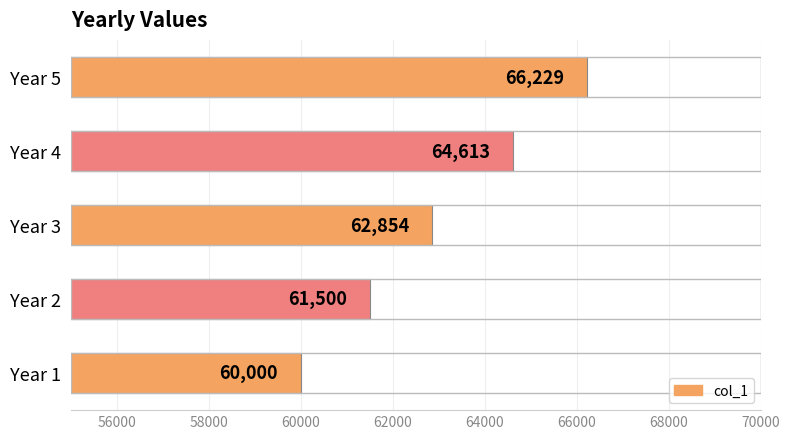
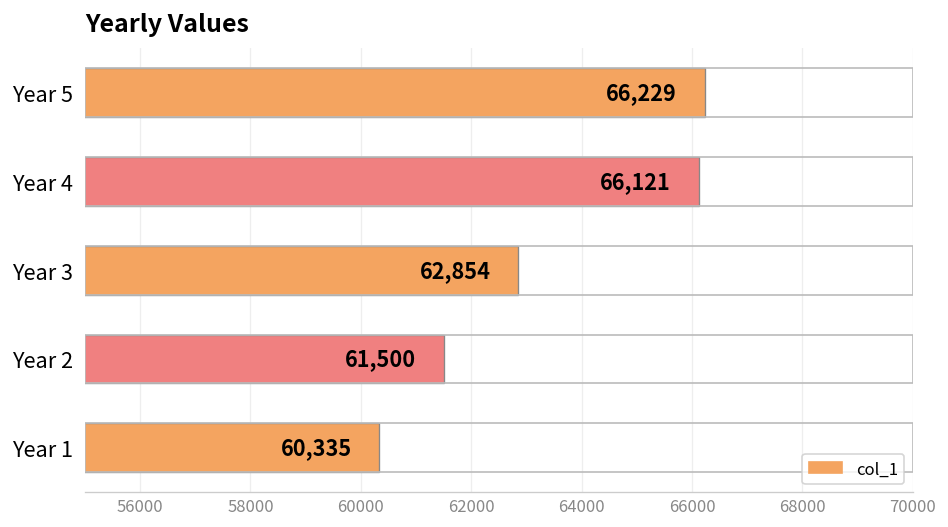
Year 4: 64,613 -> 66,121
Year 1: 60,000 -> 60,335
